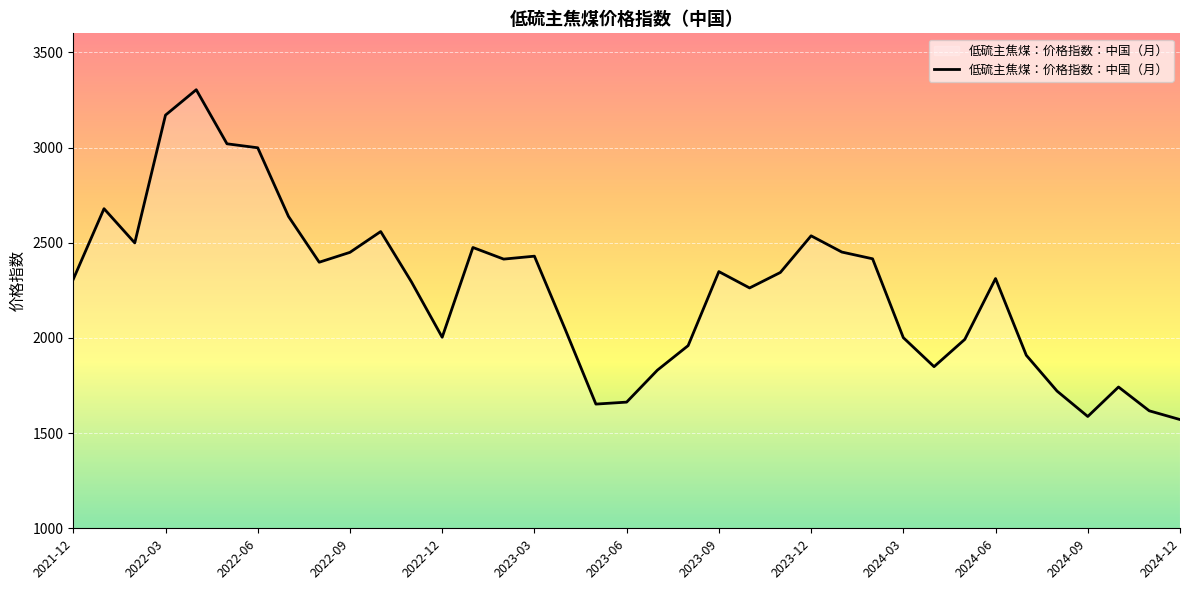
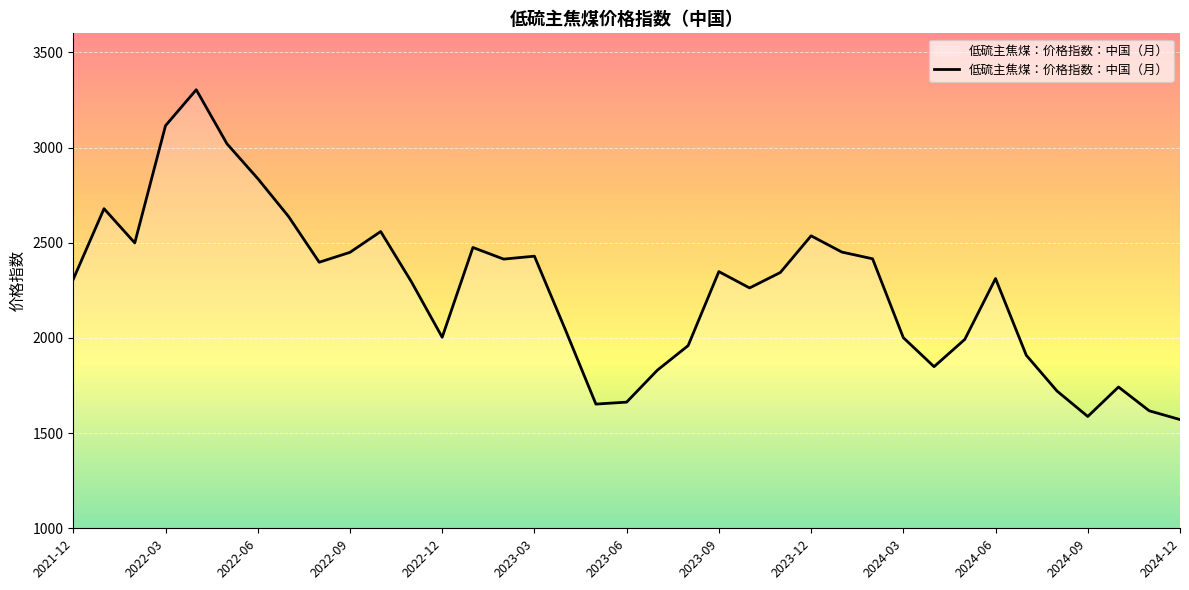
2022-03: 3170 -> 3110
2022-06: 3000 -> 2840
